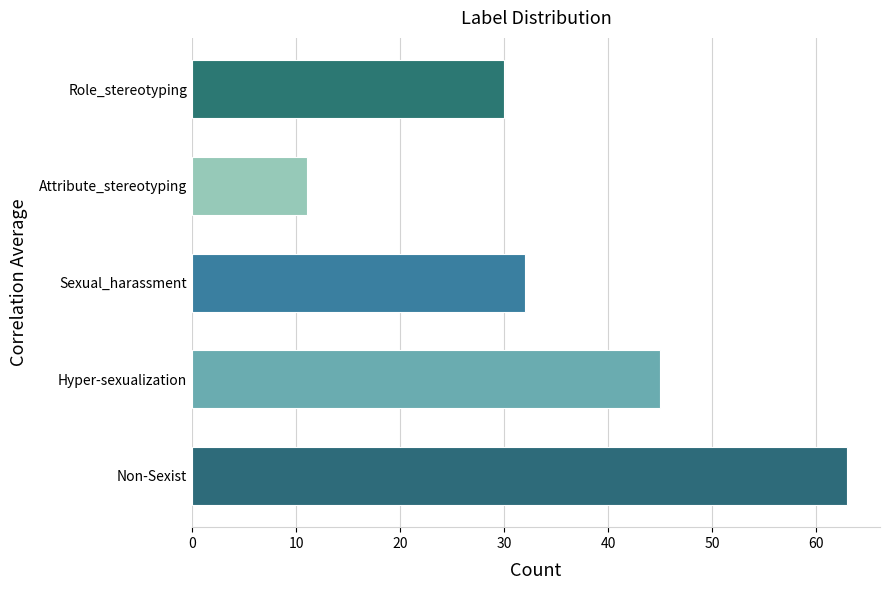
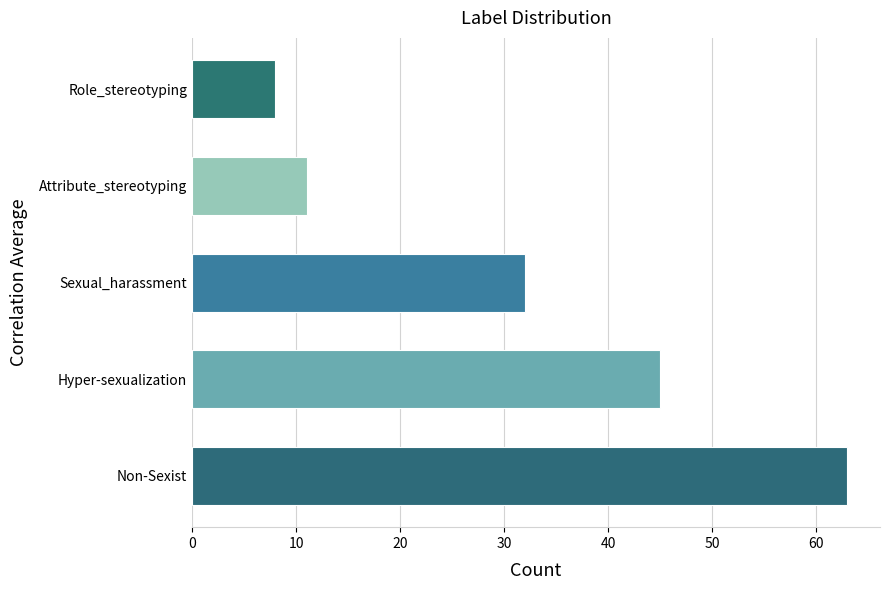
Role_stereotyping: 30 -> 8
